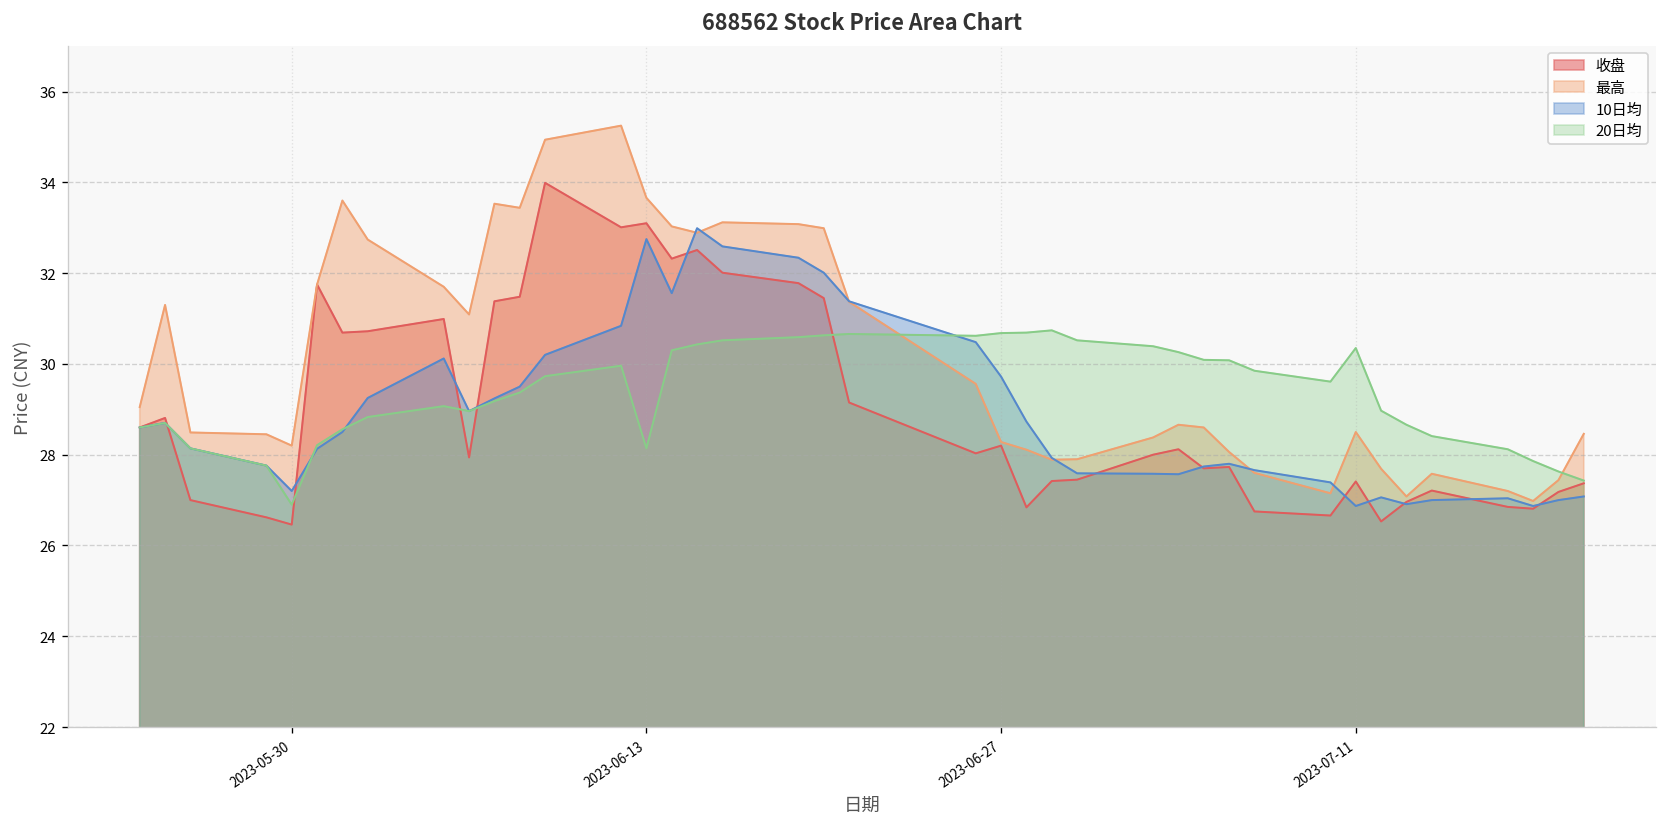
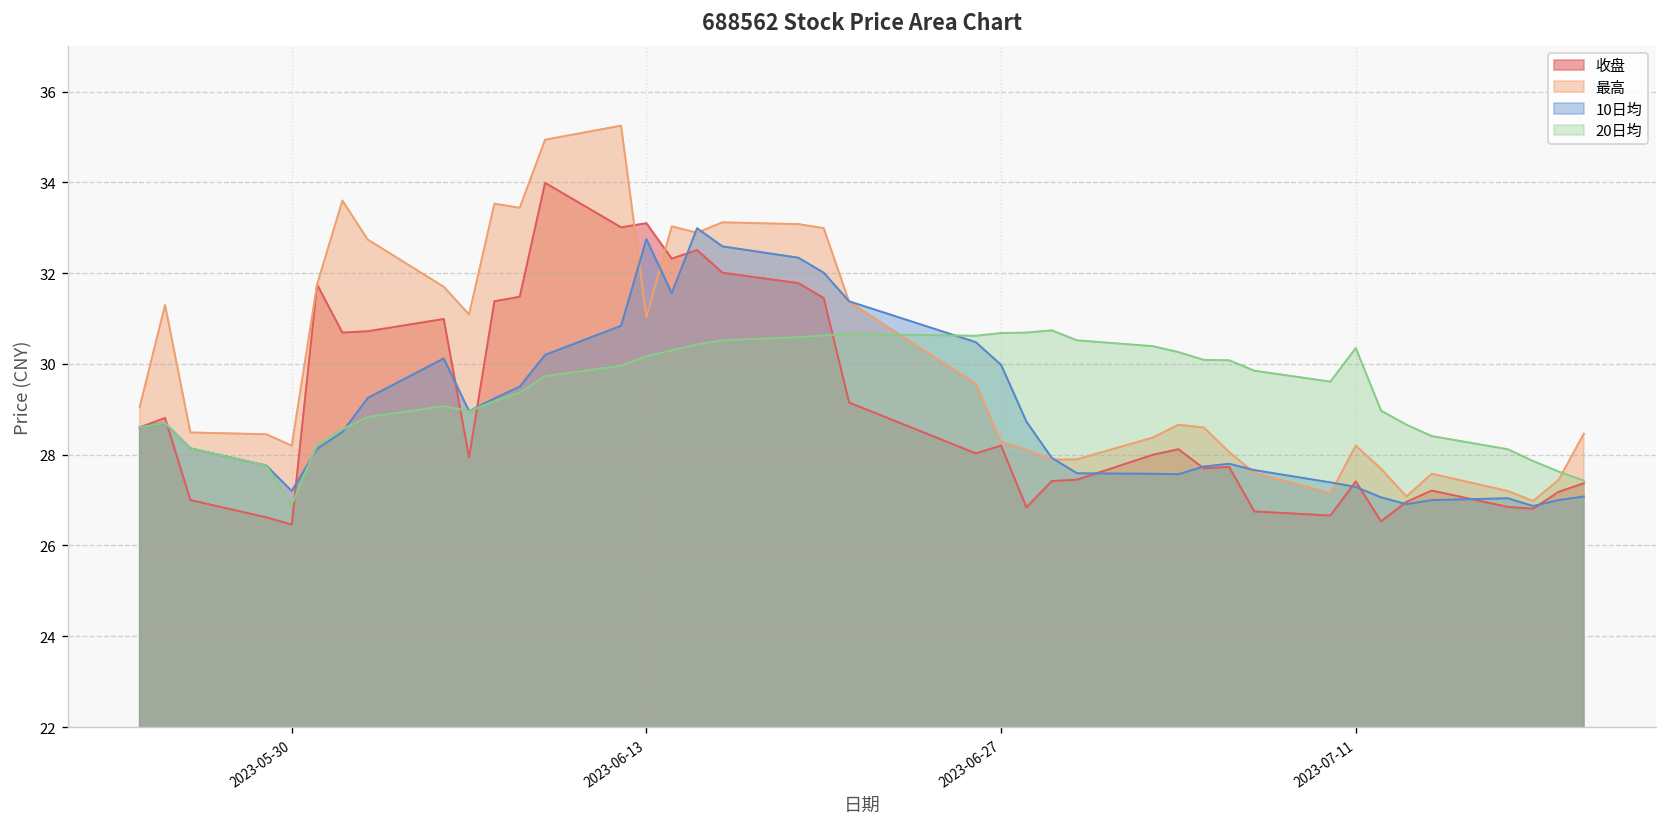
最高, 2023-06-13: 33.7 -> 31.0
20日均, 2023-06-13: 28.1 -> 30.2
10日均, 2023-06-27: 29.7 -> 30.0
最高, 2023-07-11: 28.5 -> 28.2
10日均, 2023-07-11: 26.9 -> 27.3
